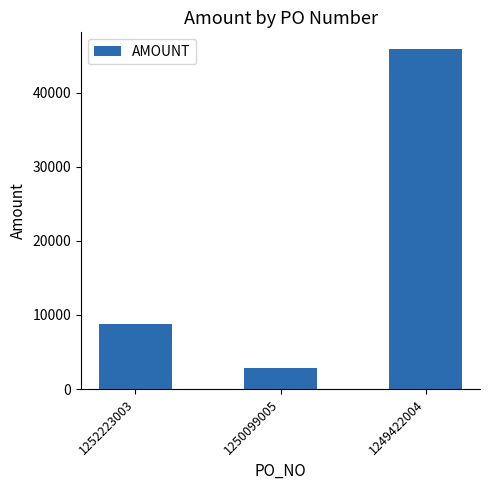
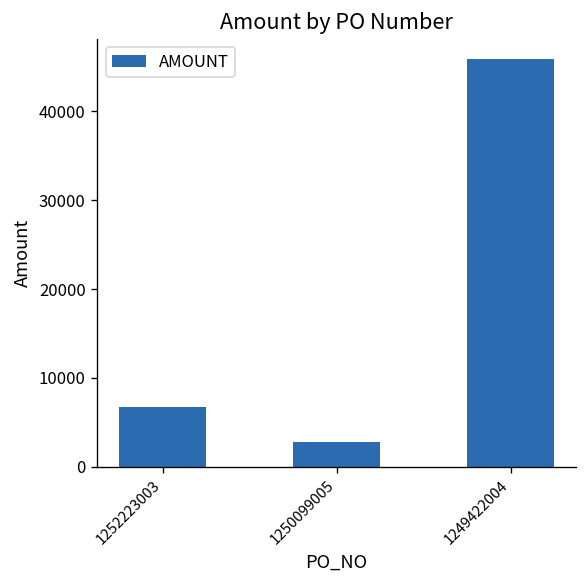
1252223003: 9000 -> 7000
